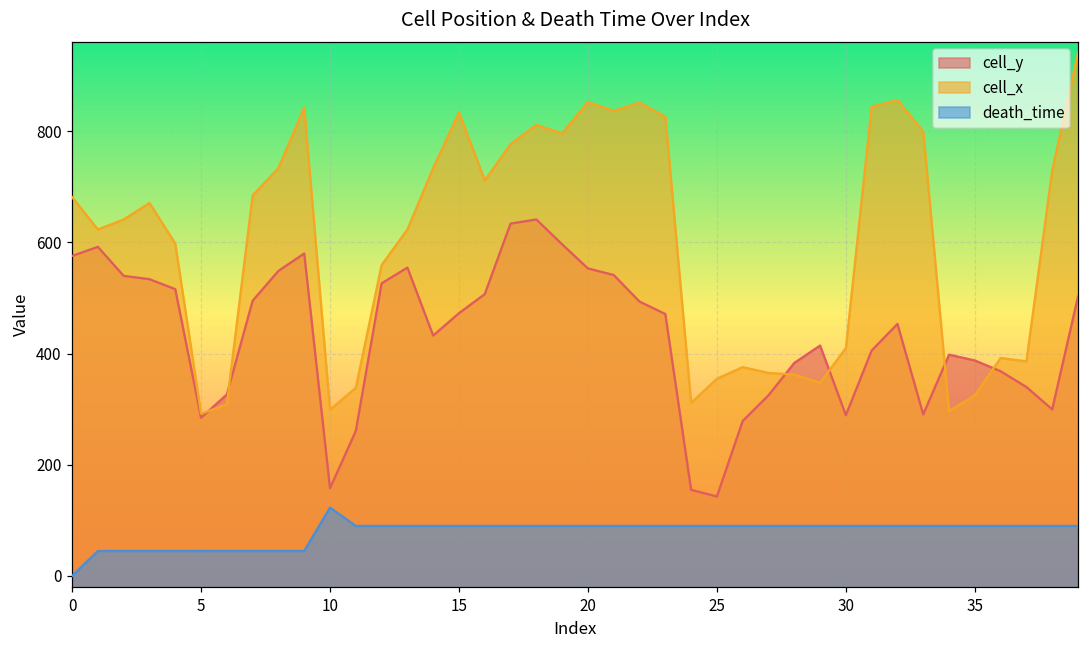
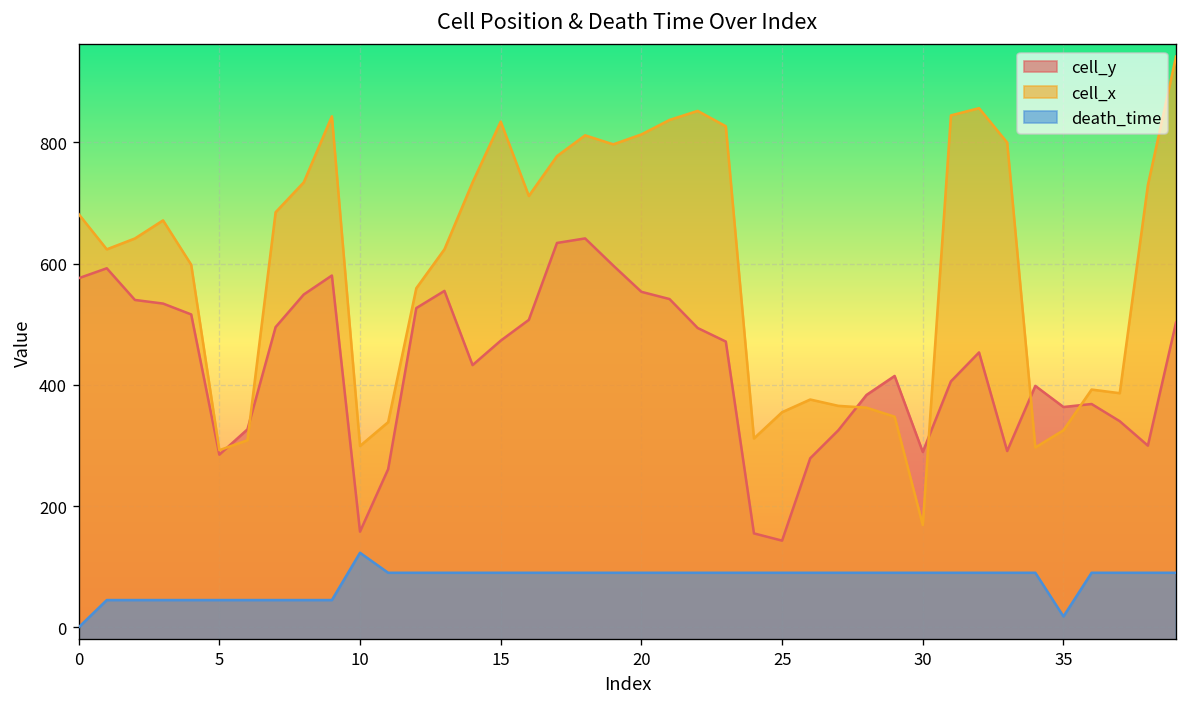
cell_x, 20: 850 -> 810
cell_x, 30: 410 -> 170
cell_y, 35: 390 -> 360
death_time, 35: 90 -> 20
